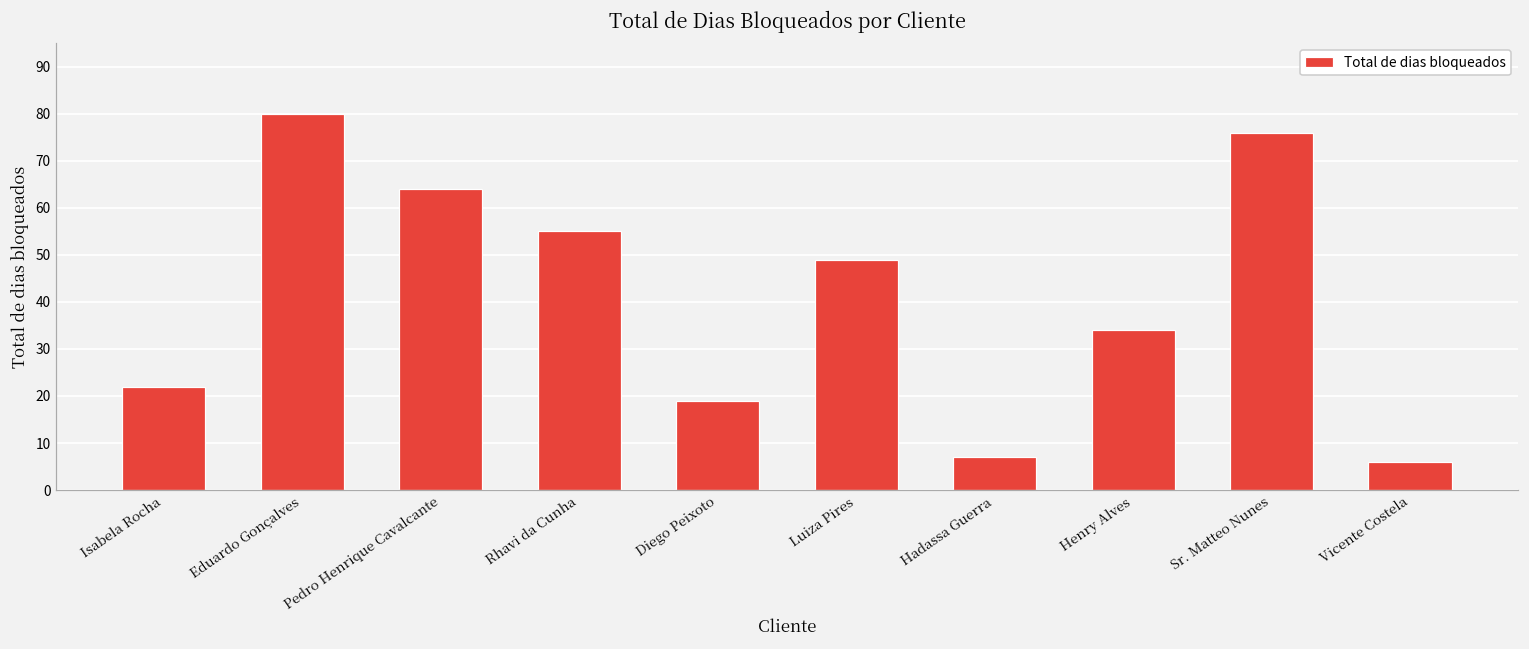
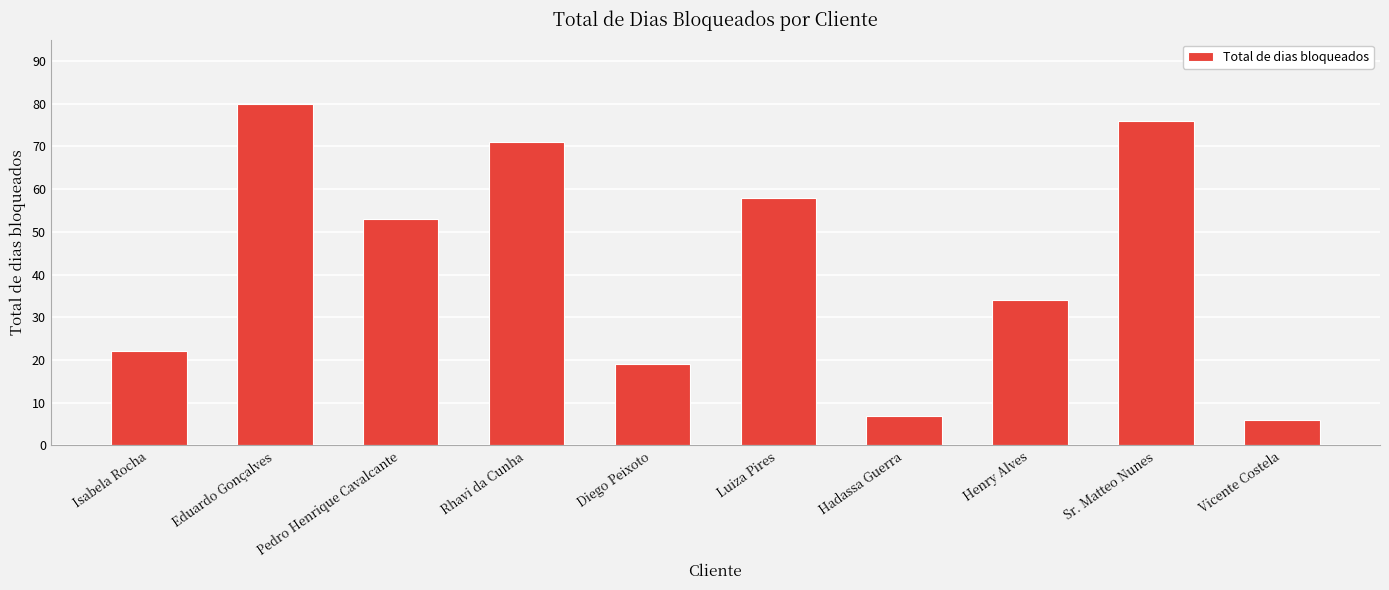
Pedro Henrique Cavalcante: 64 -> 53
Rhavi da Cunha: 55 -> 71
Luiza Pires: 49 -> 58
